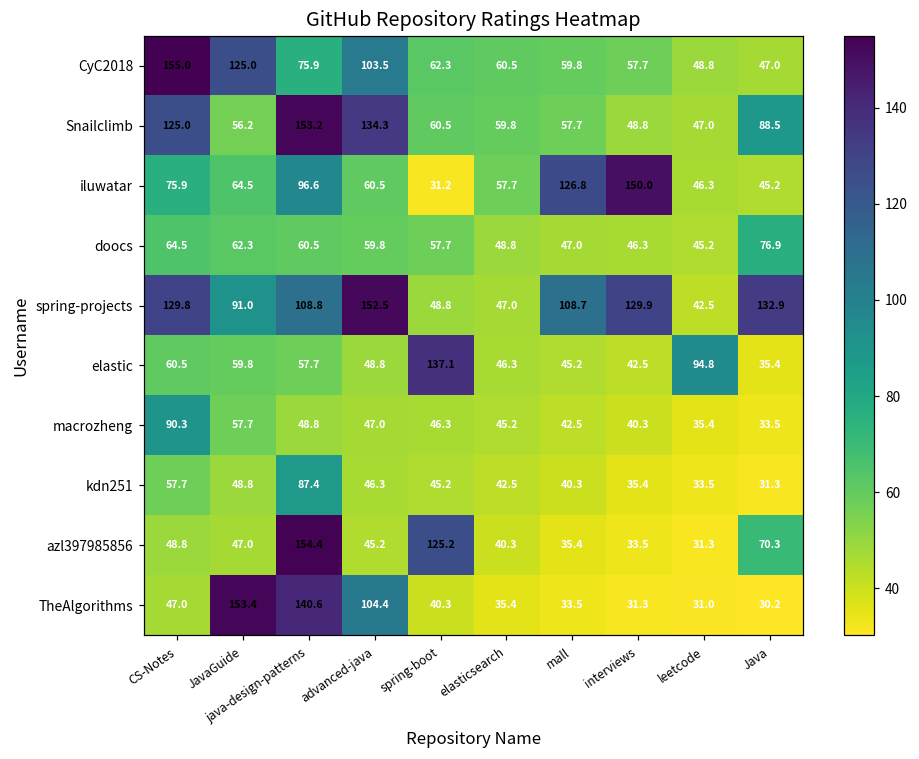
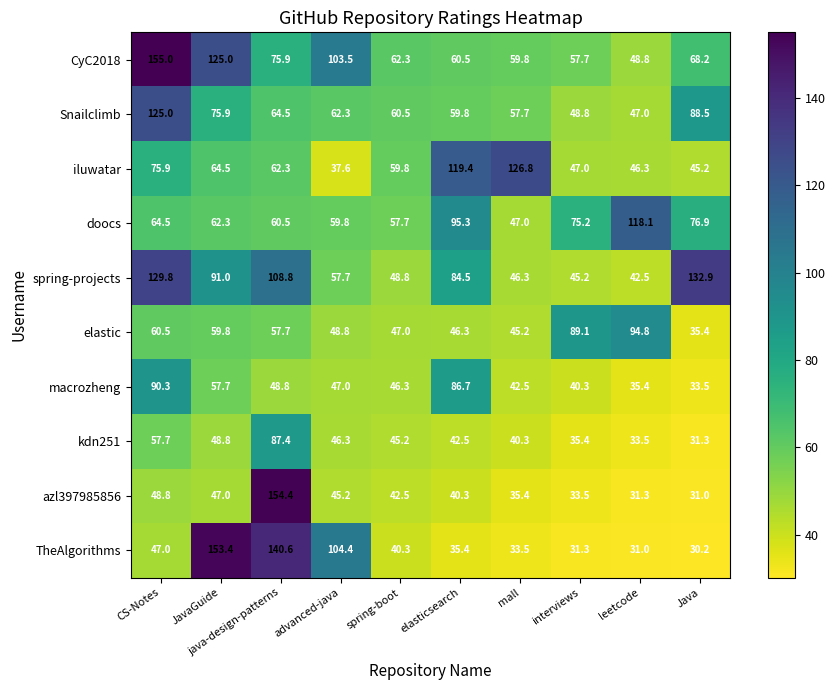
CyC2018, Java: 47.0 -> 68.2
Snailclimb, JavaGuide: 56.2 -> 75.9
Snailclimb, java-design-patterns: 153.2 -> 64.5
Snailclimb, advanced-java: 134.3 -> 62.3
iluwatar, java-design-patterns: 96.6 -> 62.3
iluwatar, advanced-java: 60.5 -> 37.6
iluwatar, spring-boot: 31.2 -> 59.8
iluwatar, elasticsearch: 57.7 -> 119.4
iluwatar, interviews: 150.0 -> 47.0
doocs, elasticsearch: 48.8 -> 95.3
doocs, interviews: 46.3 -> 75.2
doocs, leetcode: 45.2 -> 118.1
spring-projects, advanced-java: 152.5 -> 57.7
spring-projects, elasticsearch: 47.0 -> 84.5
spring-projects, mall: 108.7 -> 46.3
spring-projects, interviews: 129.9 -> 45.2
elastic, spring-boot: 137.1 -> 47.0
elastic, interviews: 42.5 -> 89.1
macrozheng, elasticsearch: 45.2 -> 86.7
azl397985856, spring-boot: 125.2 -> 42.5
azl397985856, Java: 70.3 -> 31.0
